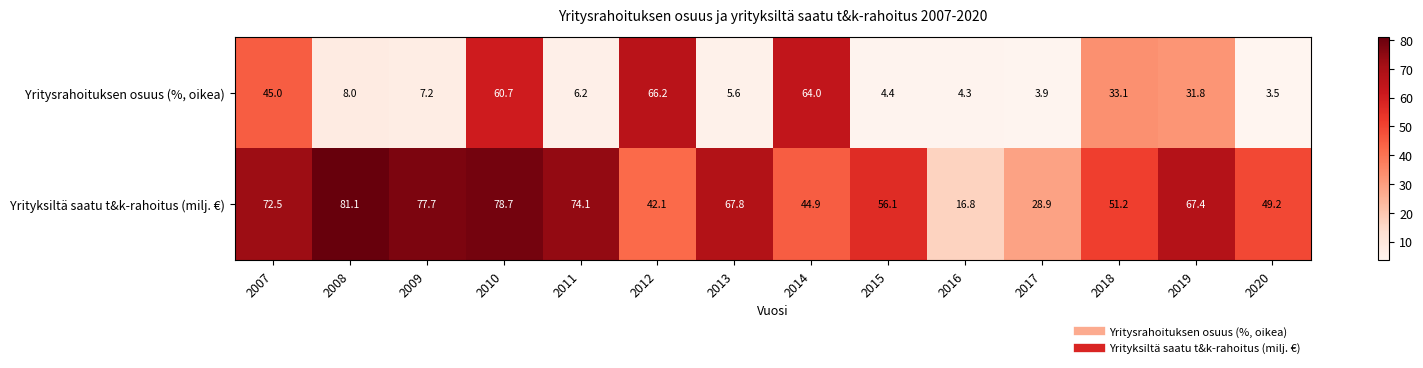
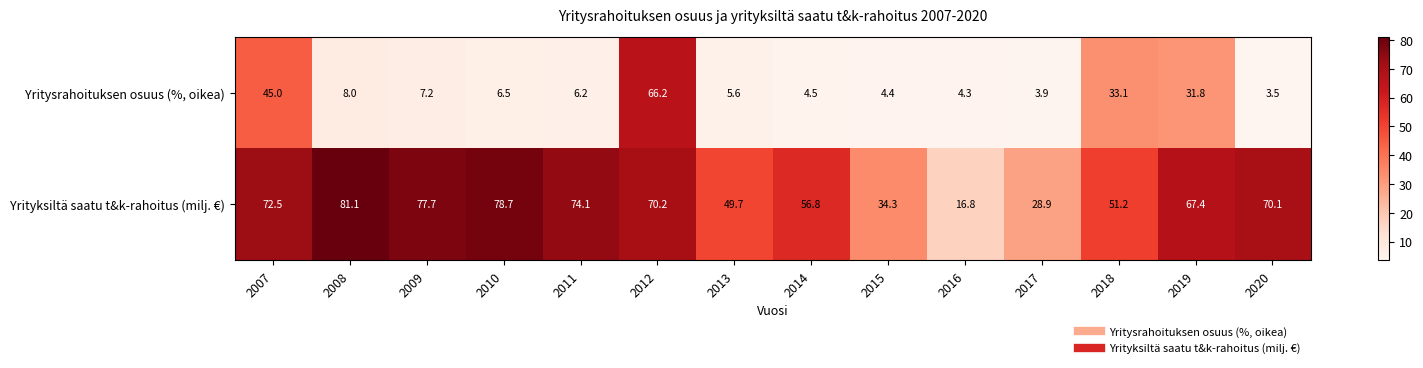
Yritysrahoituksen osuus (%, oikea), 2010: 60.7 -> 6.5
Yritysrahoituksen osuus (%, oikea), 2014: 64.0 -> 4.5
Yrityksiltä saatu t&k-rahoitus (milj. €), 2012: 42.1 -> 70.2
Yrityksiltä saatu t&k-rahoitus (milj. €), 2013: 67.8 -> 49.7
Yrityksiltä saatu t&k-rahoitus (milj. €), 2014: 44.9 -> 56.8
Yrityksiltä saatu t&k-rahoitus (milj. €), 2015: 56.1 -> 34.3
Yrityksiltä saatu t&k-rahoitus (milj. €), 2020: 49.2 -> 70.1
